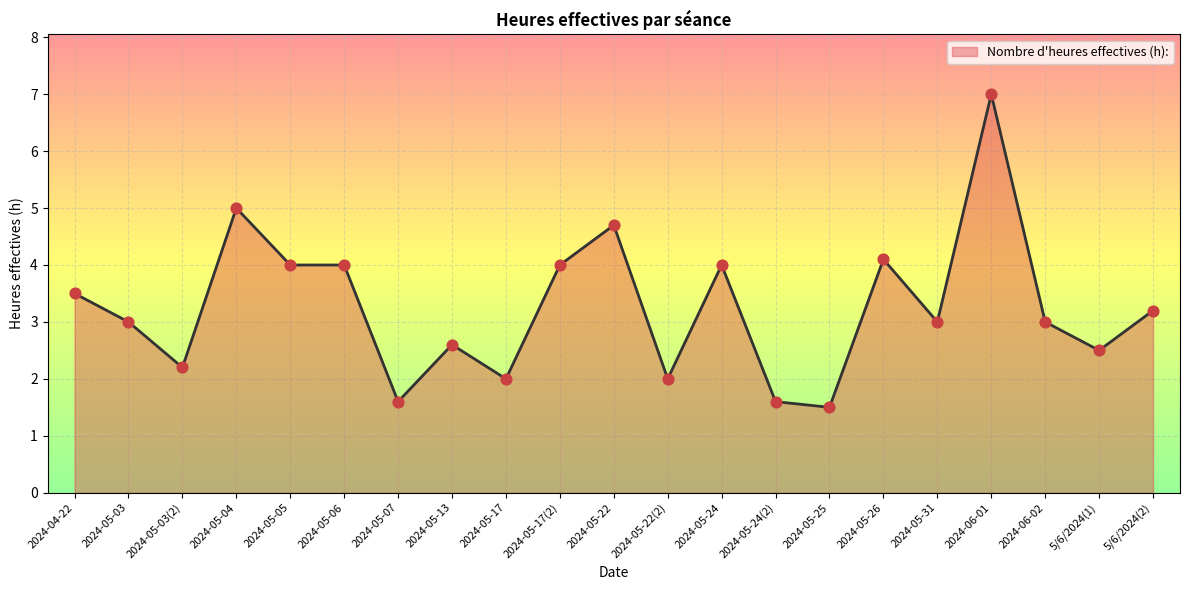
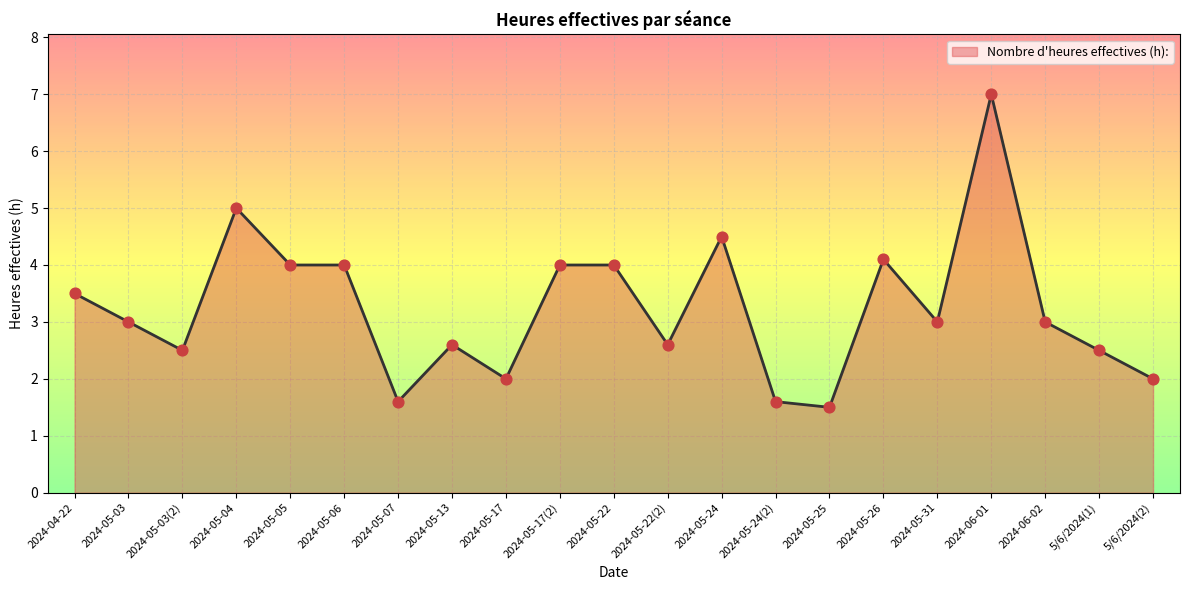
2024-05-03(2): 2.2 -> 2.5
2024-05-22: 4.7 -> 4.0
2024-05-22(2): 2.0 -> 2.6
2024-05-24: 4.0 -> 4.5
5/6/2024(2): 3.2 -> 2.0
